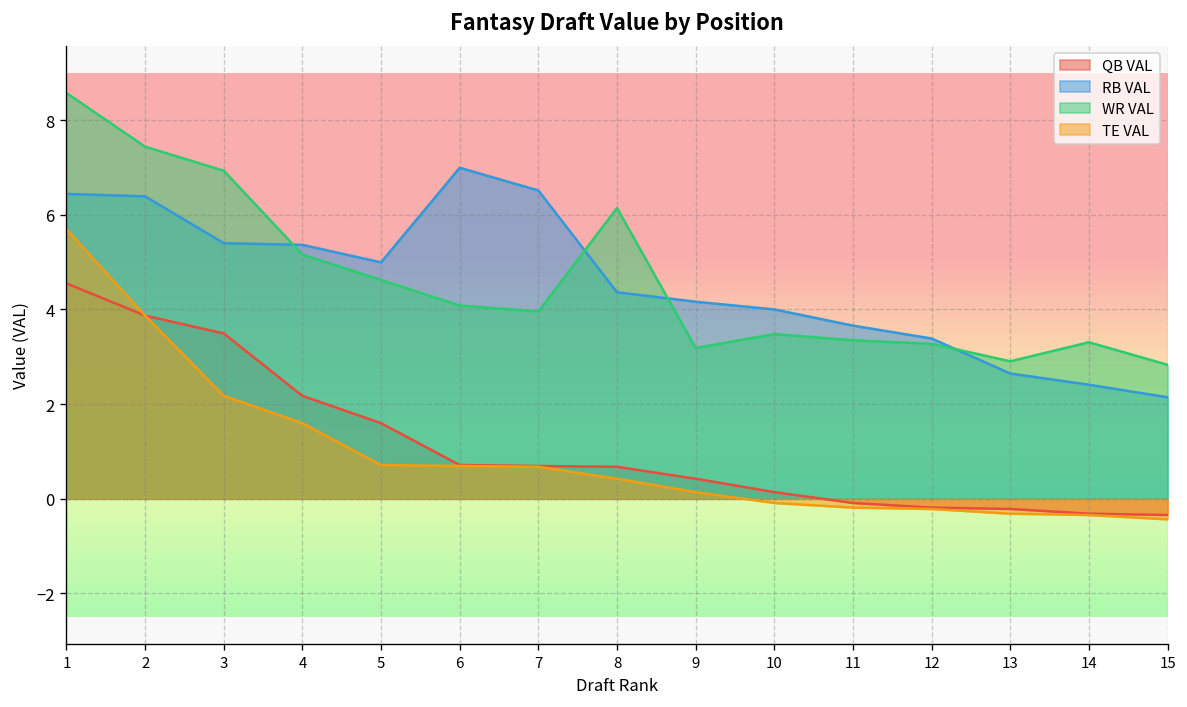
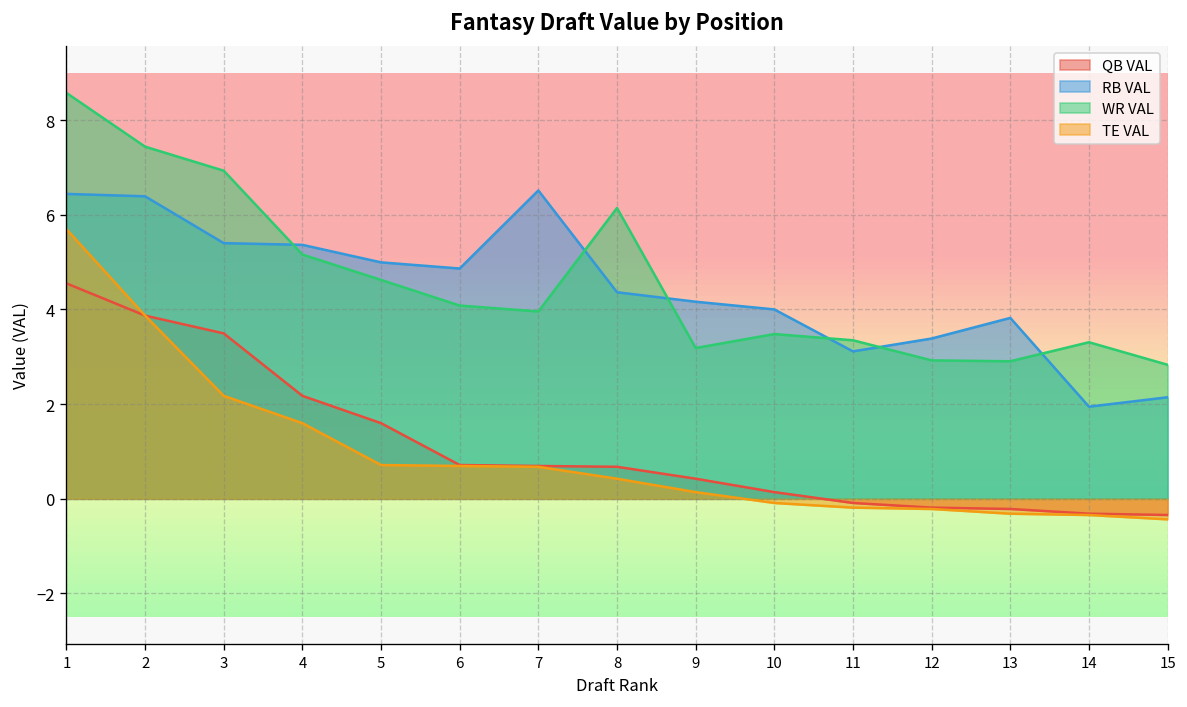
RB VAL, 6: 7.0 -> 4.9
RB VAL, 11: 3.7 -> 3.1
WR VAL, 12: 3.3 -> 2.9
RB VAL, 13: 2.6 -> 3.8
RB VAL, 14: 2.4 -> 1.9
